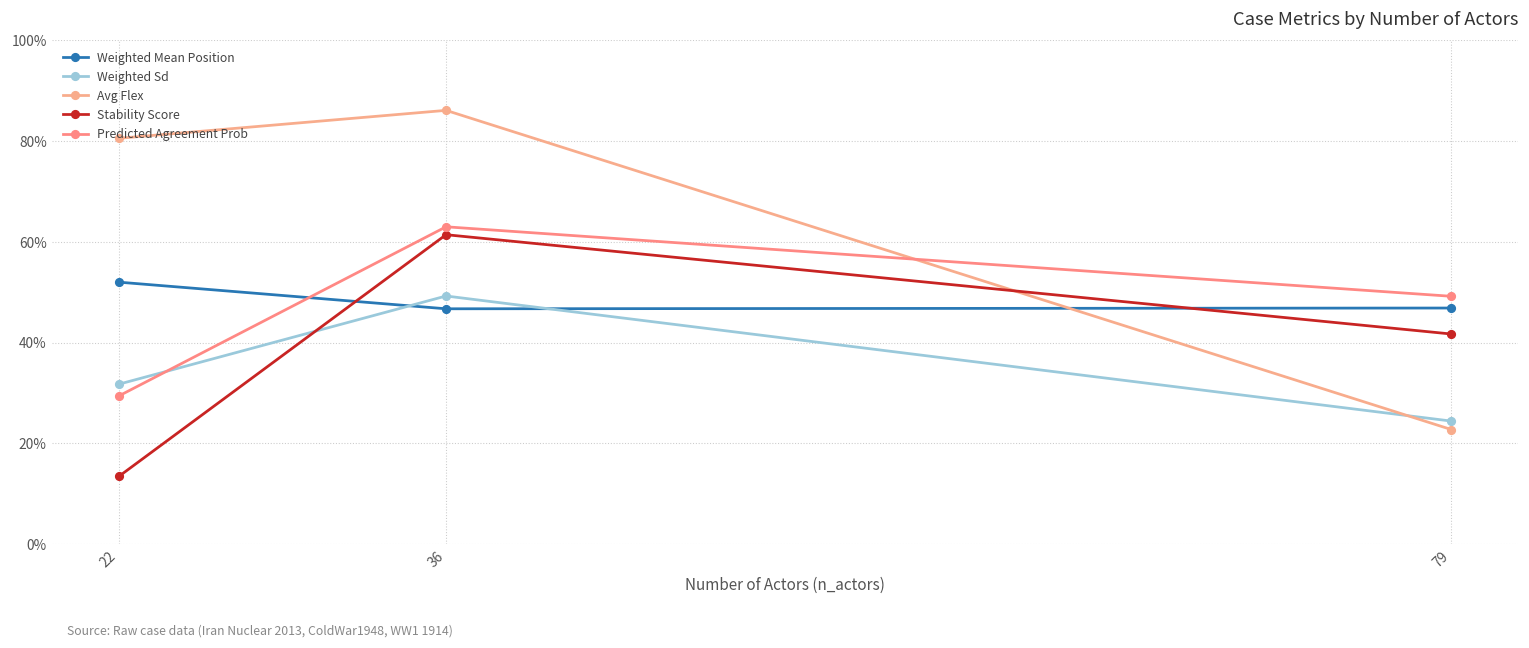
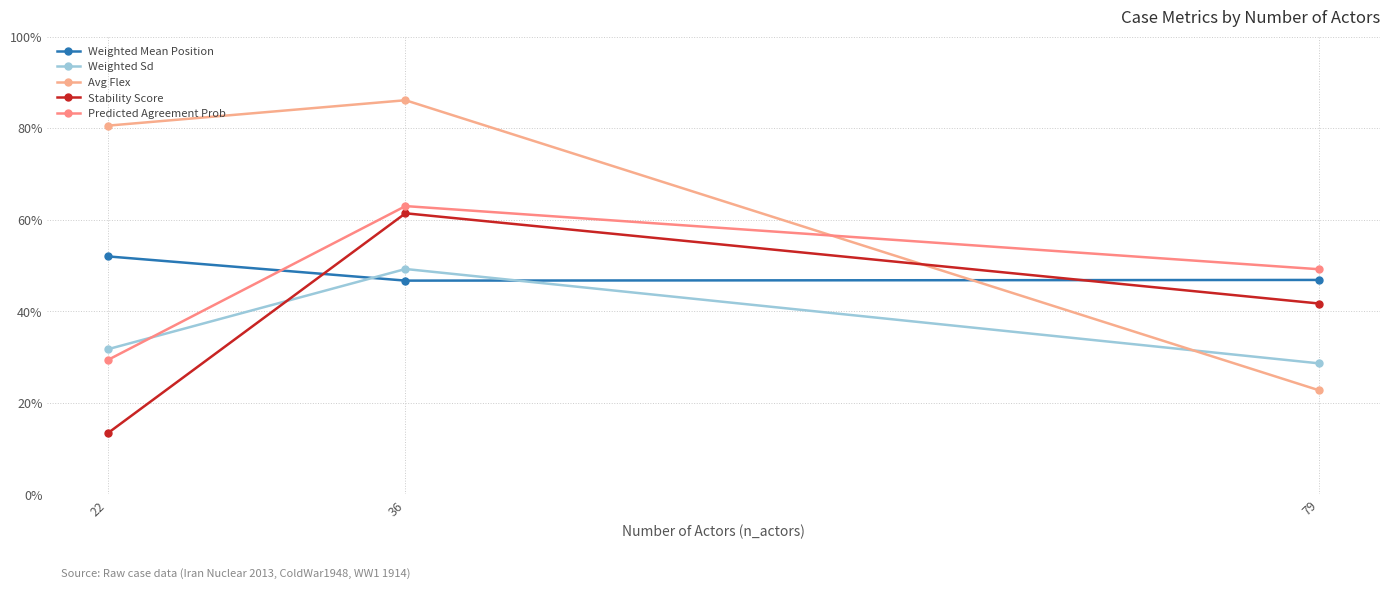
Weighted Sd, 79: 24% -> 29%
